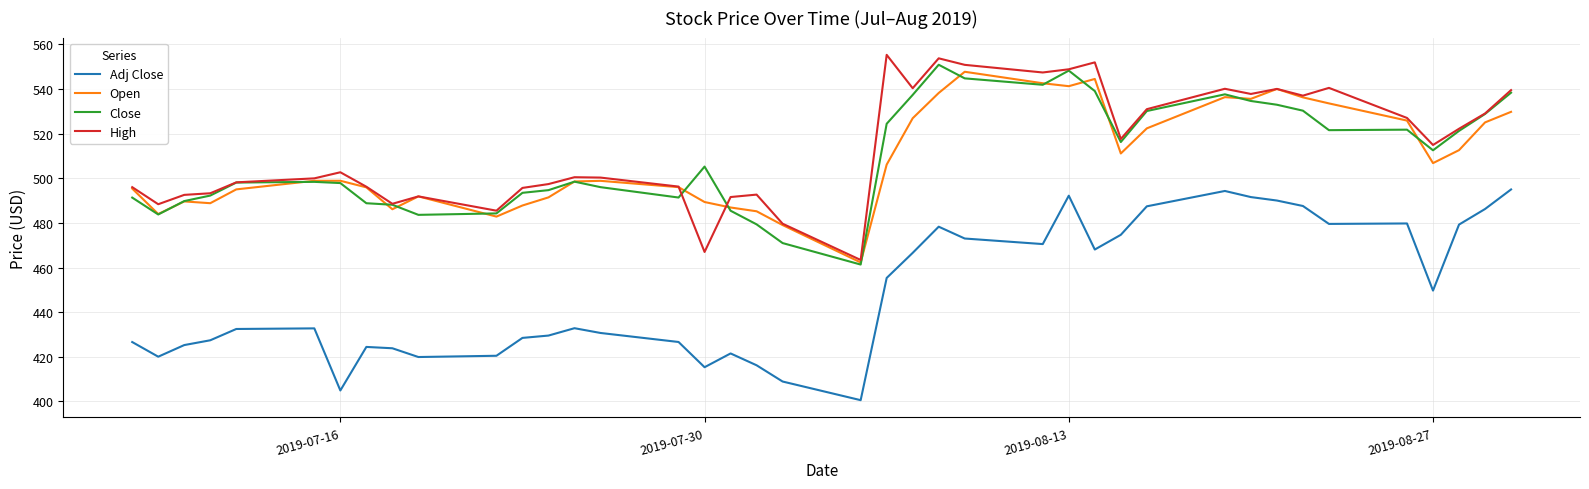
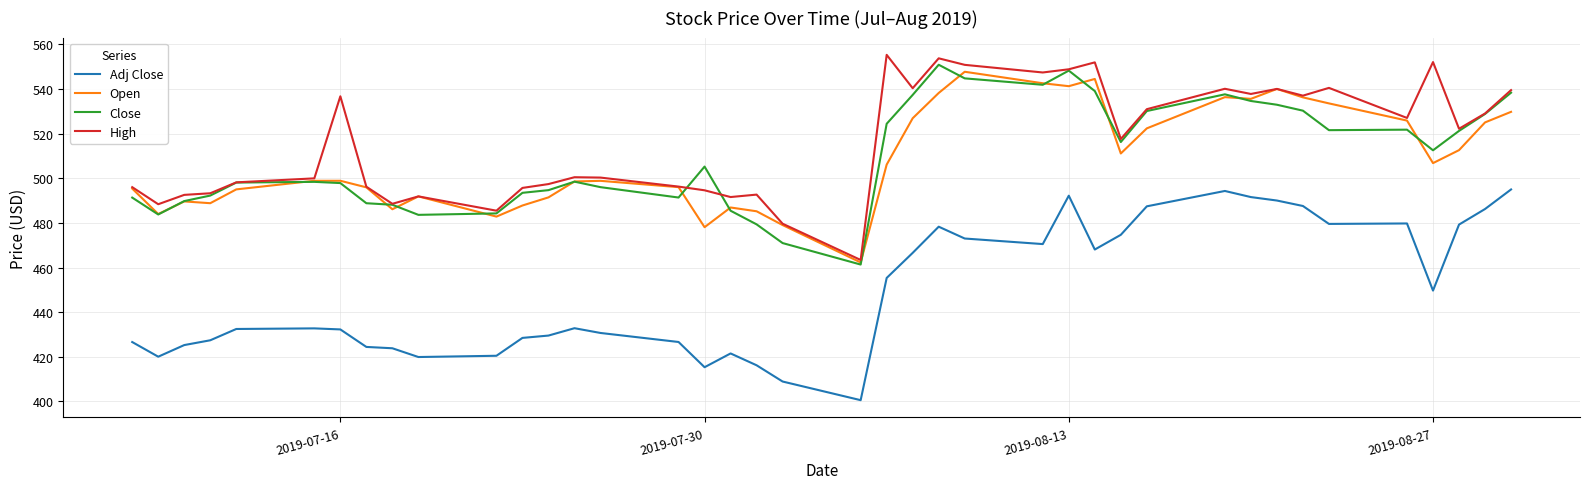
Adj Close, 2019-07-16: 405 -> 432
High, 2019-07-16: 503 -> 537
Open, 2019-07-30: 489 -> 478
High, 2019-07-30: 467 -> 495
High, 2019-08-27: 515 -> 552
